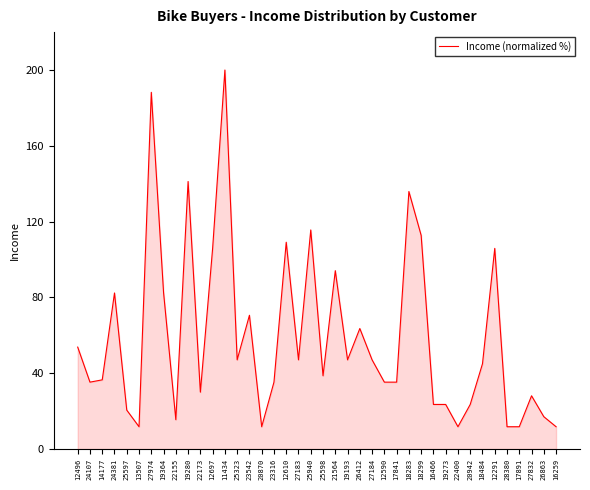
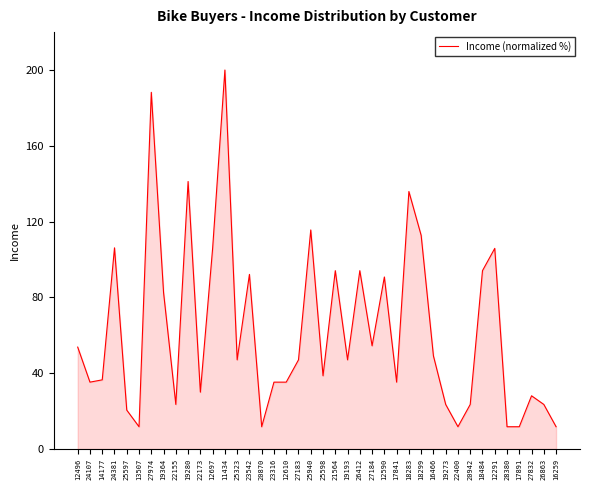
24381: 82 -> 106
22155: 15 -> 24
23542: 71 -> 92
12610: 109 -> 35
26412: 64 -> 94
27184: 47 -> 54
12590: 35 -> 91
16466: 24 -> 49
18484: 45 -> 94
26863: 17 -> 24
